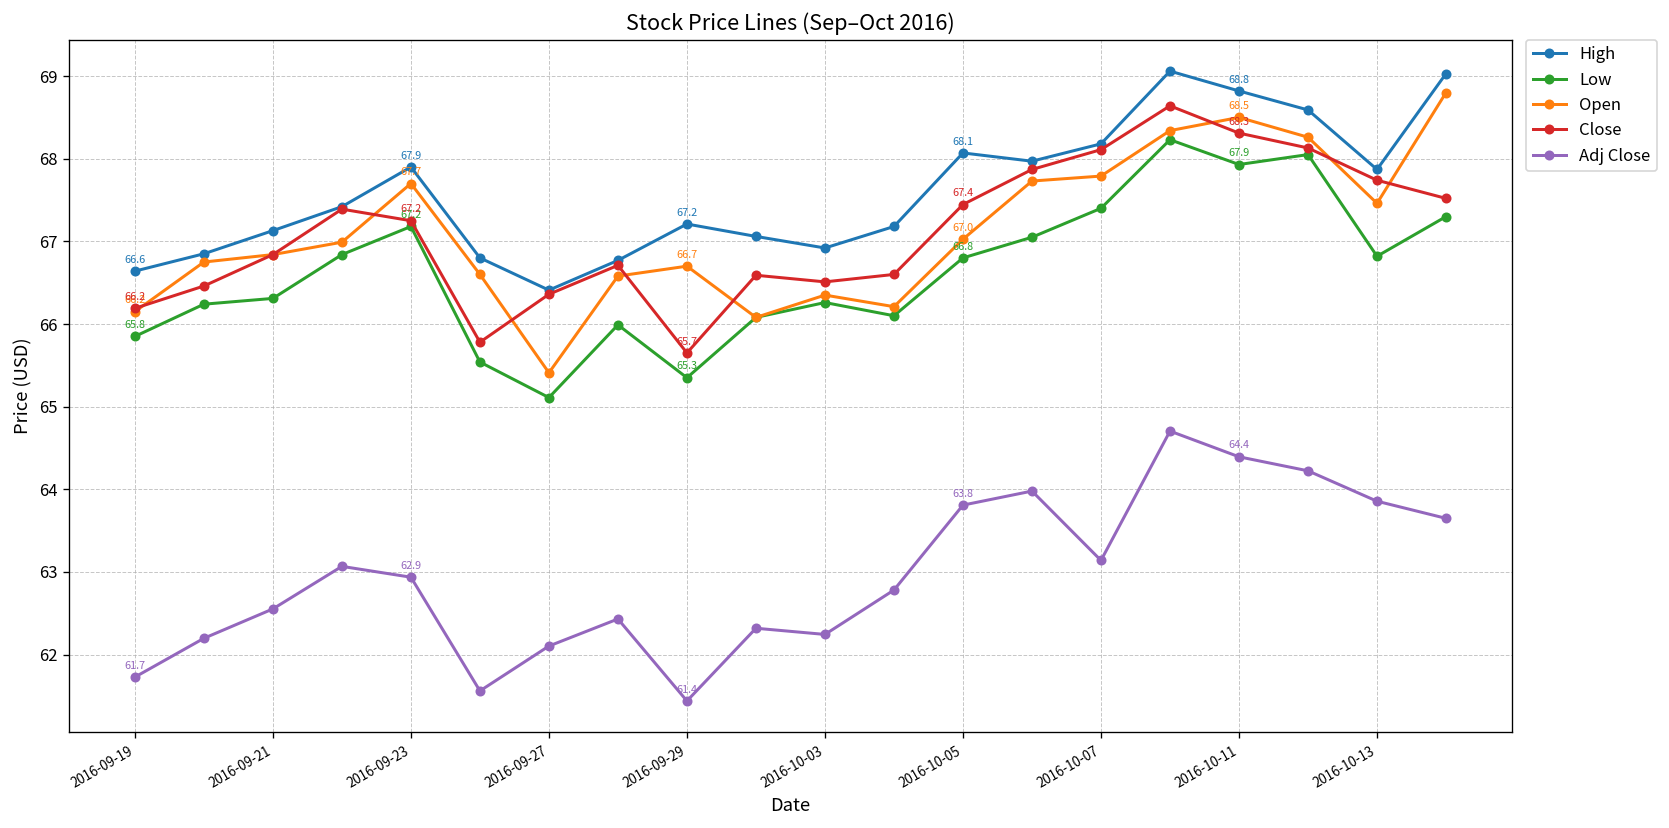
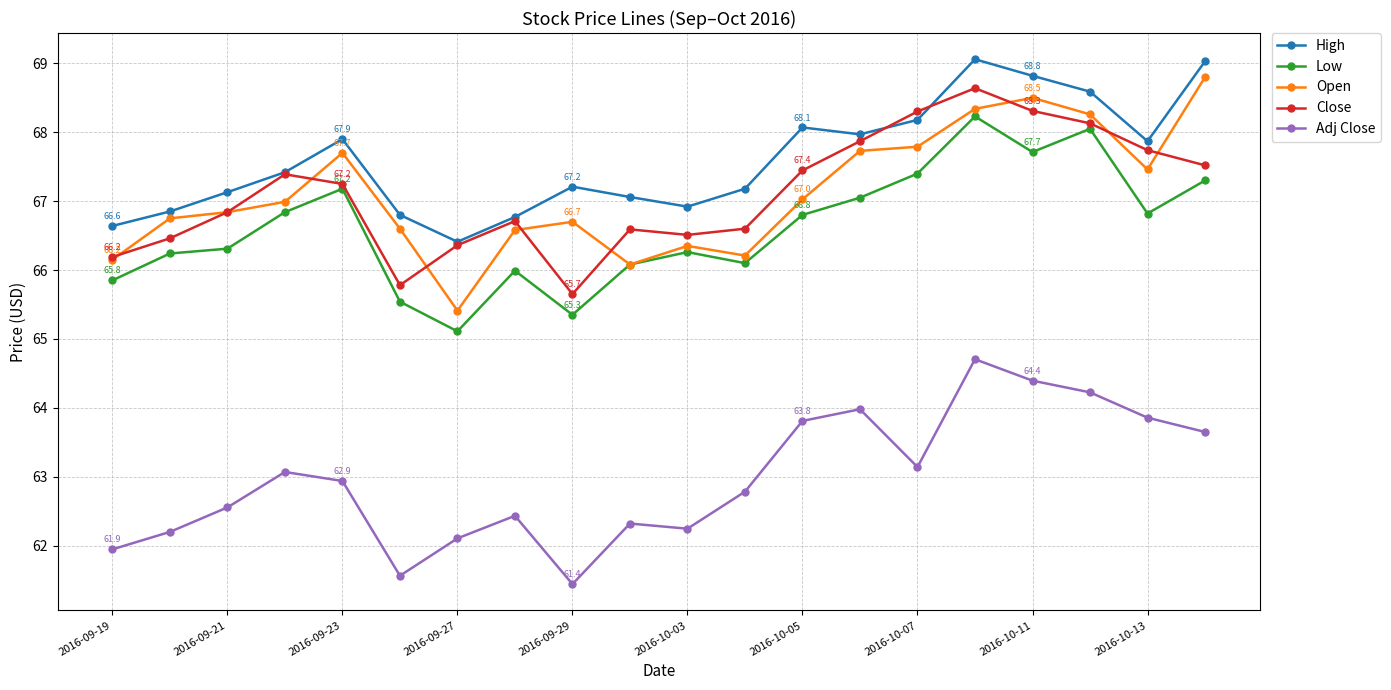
Adj Close, 2016-09-19: 61.7 -> 61.9
Close, 2016-10-07: 68.1 -> 68.3
Low, 2016-10-11: 67.9 -> 67.7
